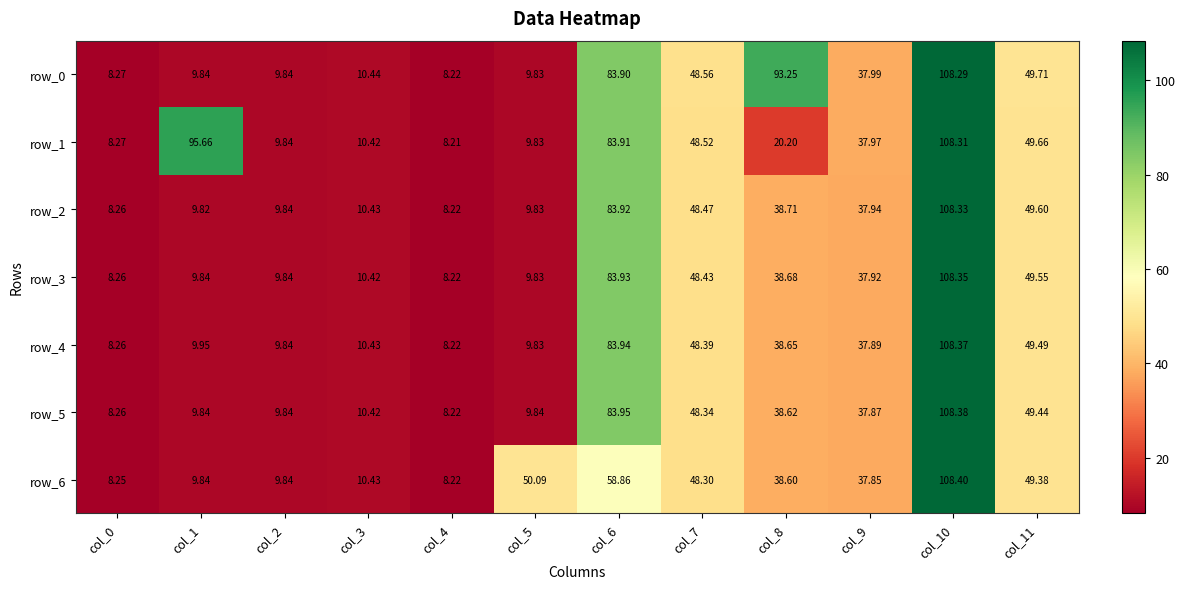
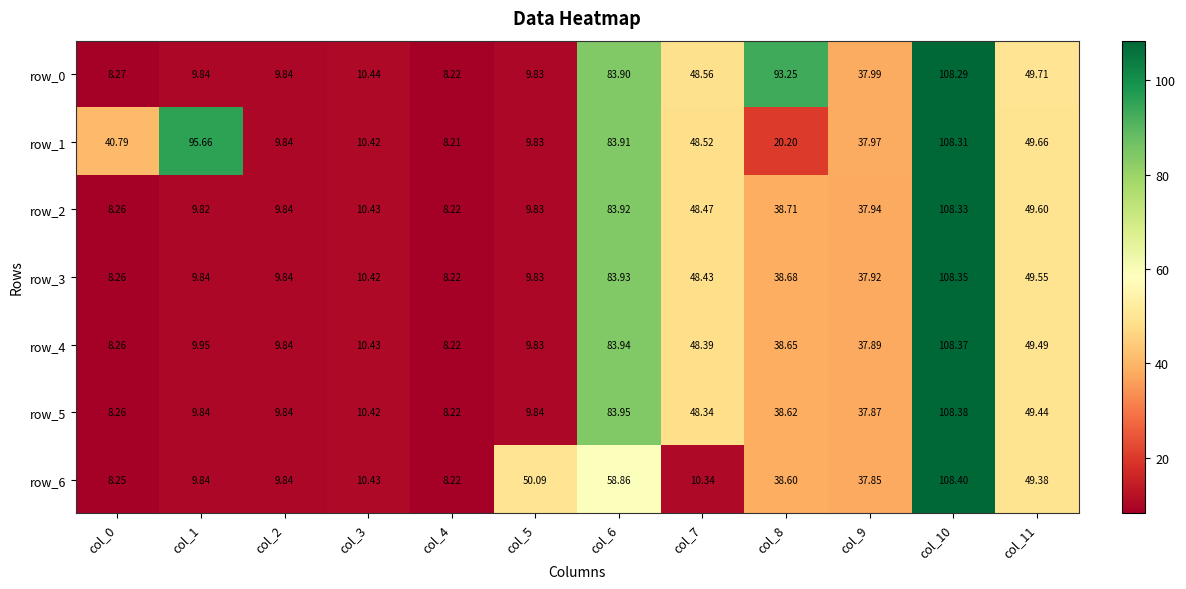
row_1, col_0: 8.27 -> 40.79
row_6, col_7: 48.30 -> 10.34
